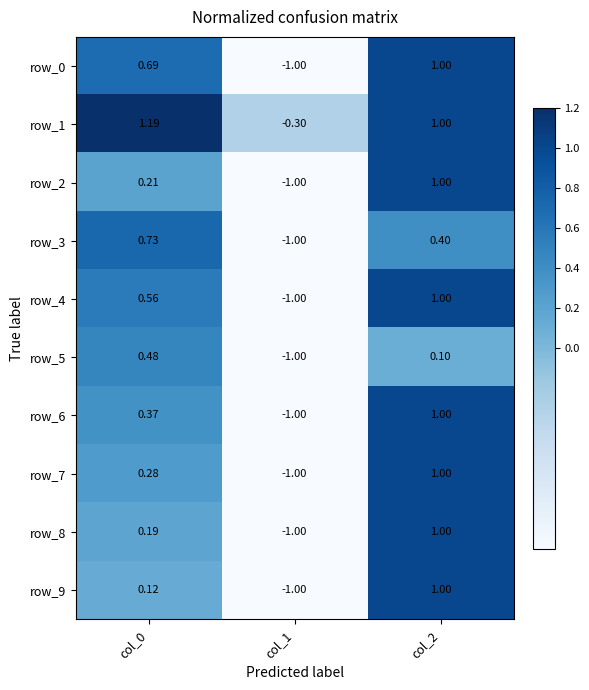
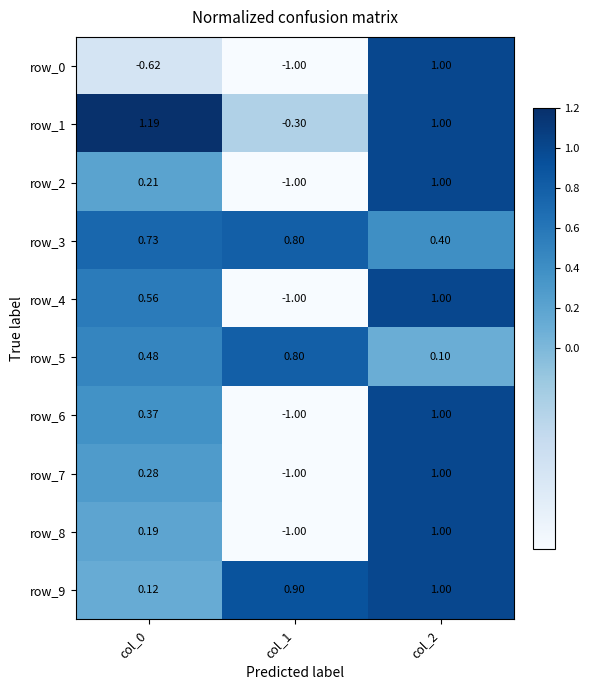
row_0, col_0: 0.69 -> -0.62
row_3, col_1: -1.00 -> 0.80
row_5, col_1: -1.00 -> 0.80
row_9, col_1: -1.00 -> 0.90
